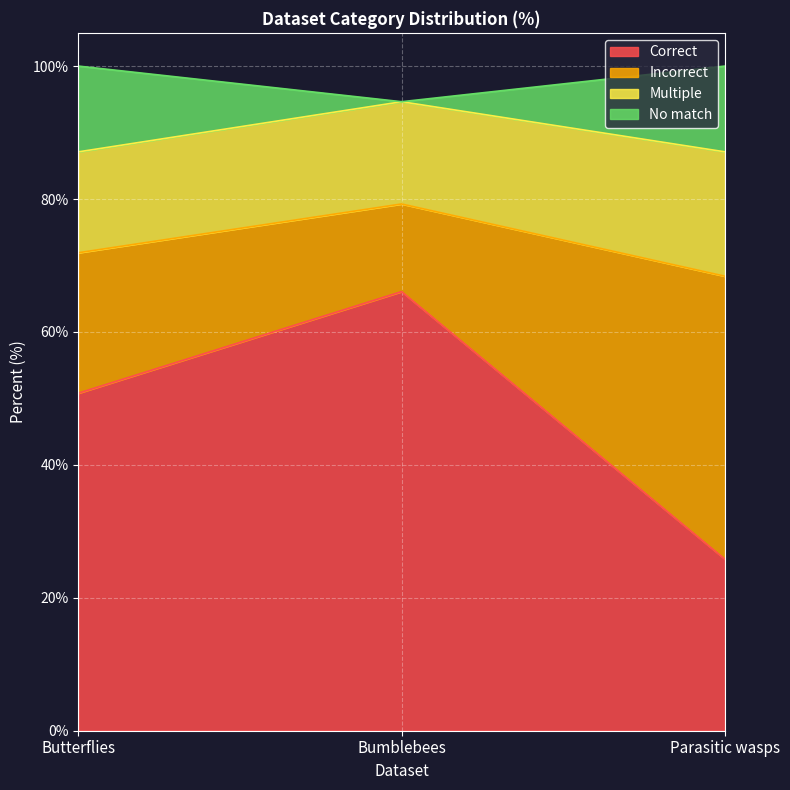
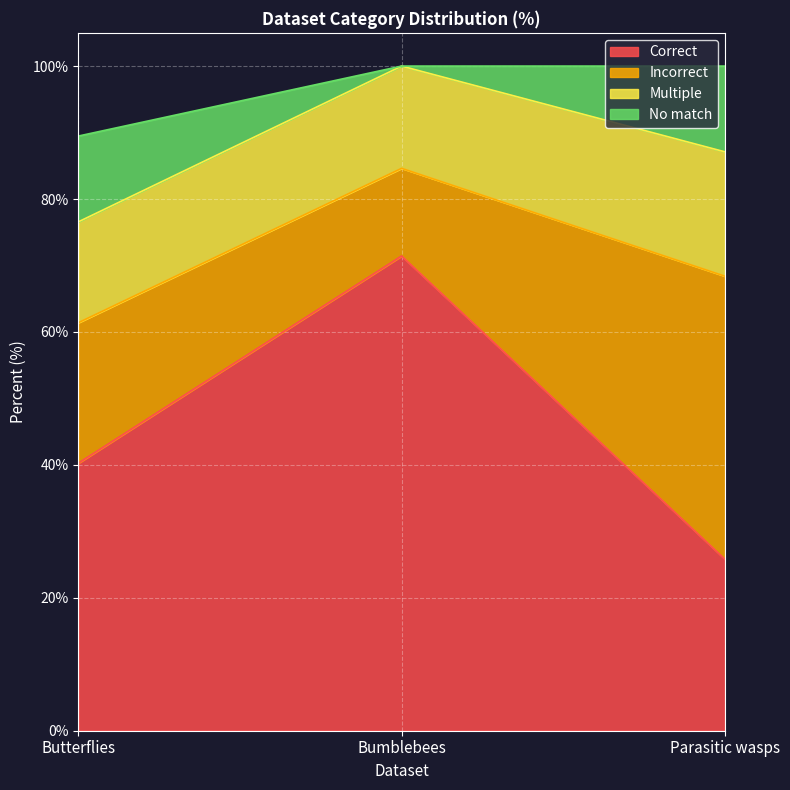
Correct, Butterflies: 51% -> 40%
Correct, Bumblebees: 66% -> 71%
